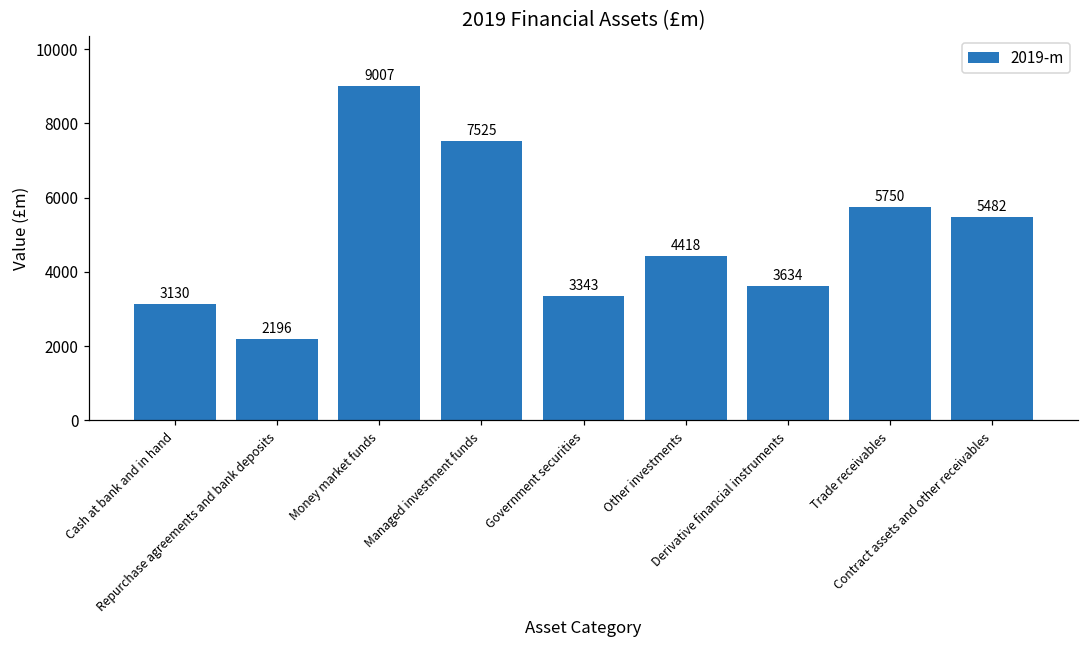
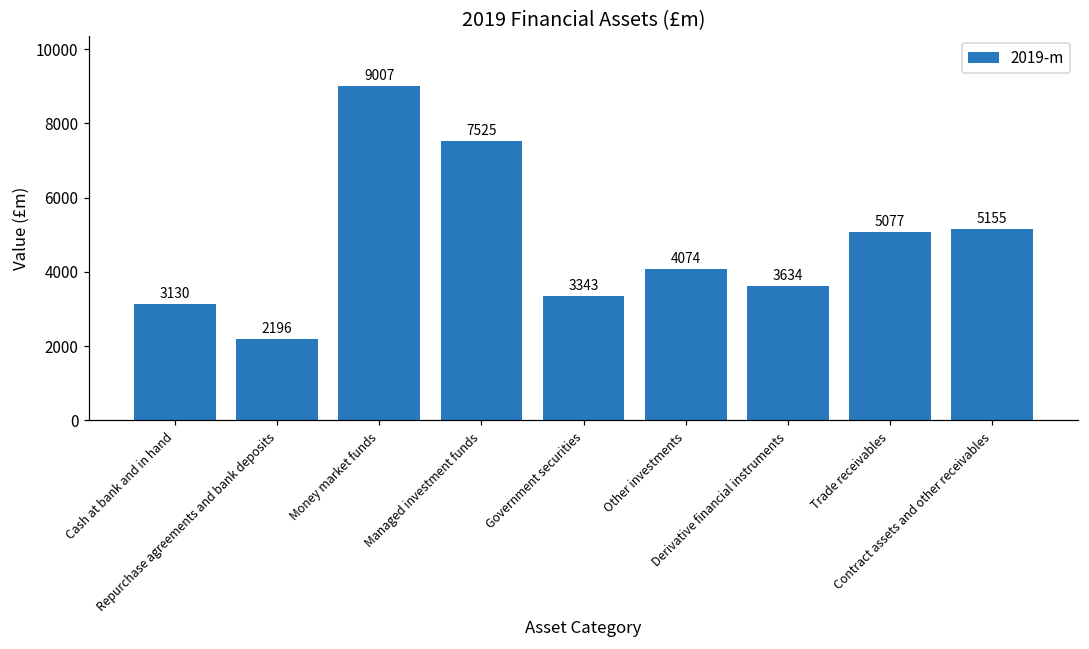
Other investments: 4418 -> 4074
Trade receivables: 5750 -> 5077
Contract assets and other receivables: 5482 -> 5155
